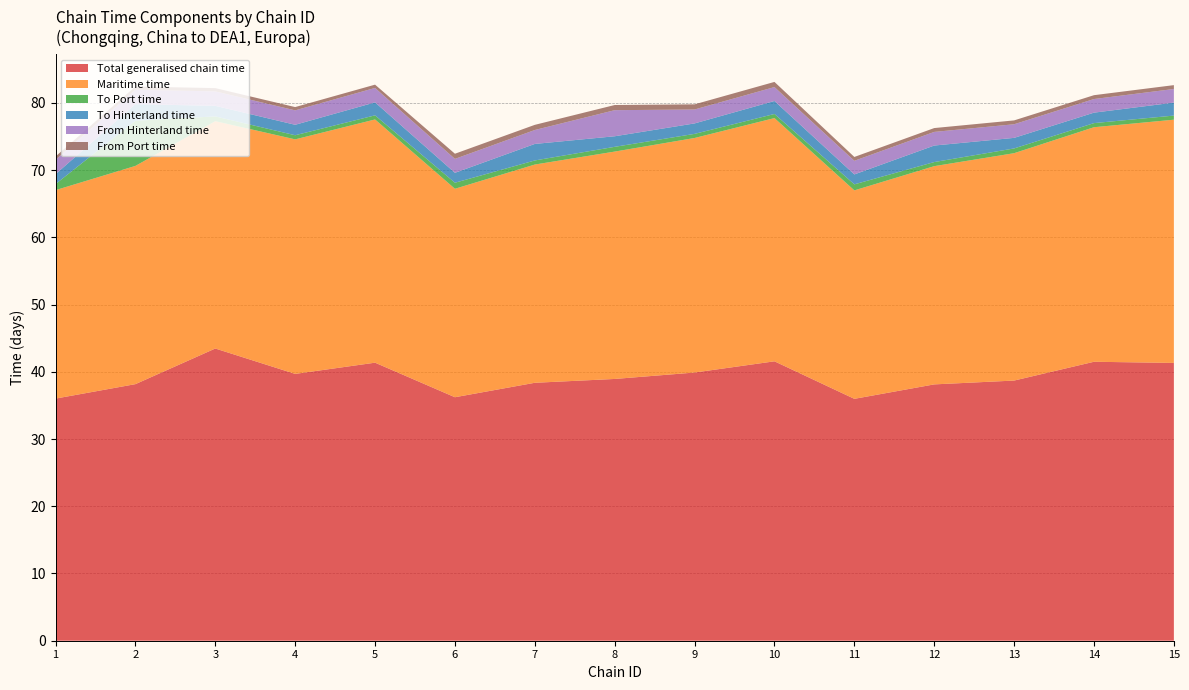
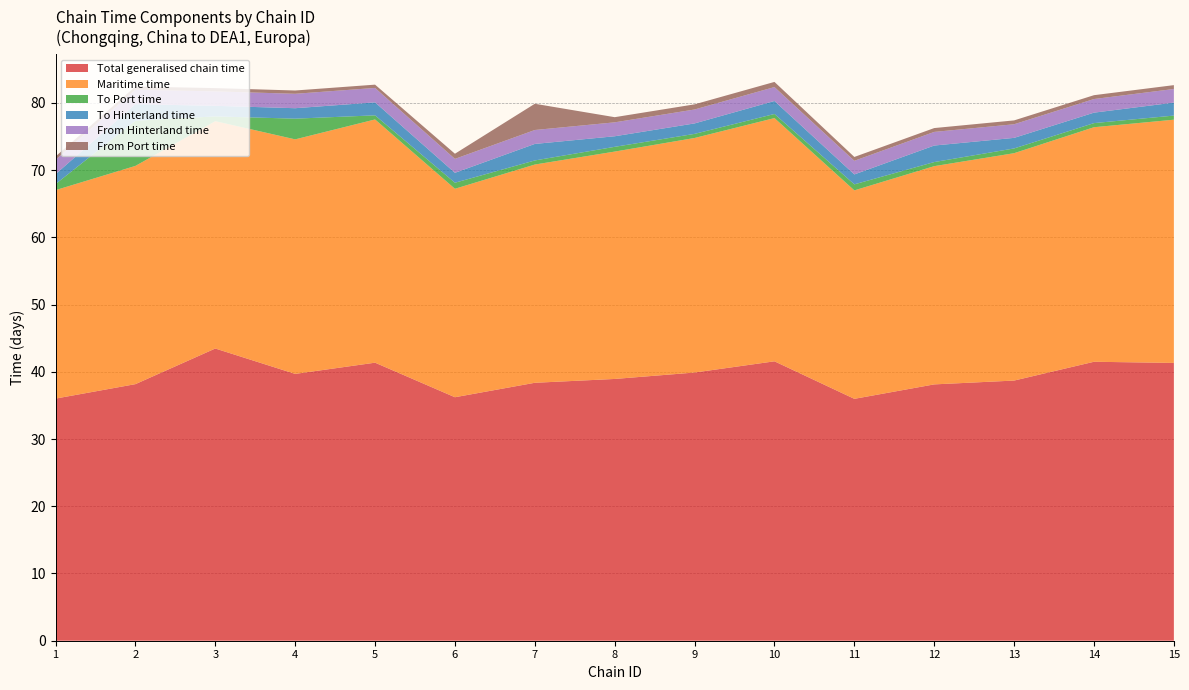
To Port time, 4: 1 -> 3
From Port time, 7: 1 -> 4
From Hinterland time, 8: 4 -> 2
